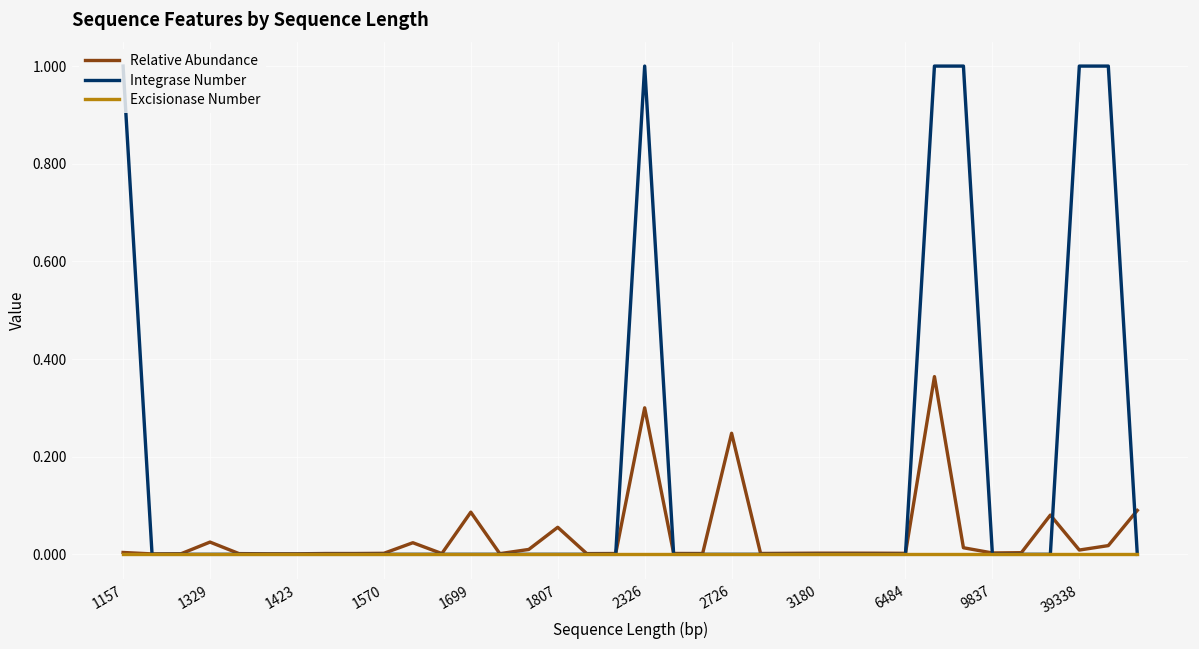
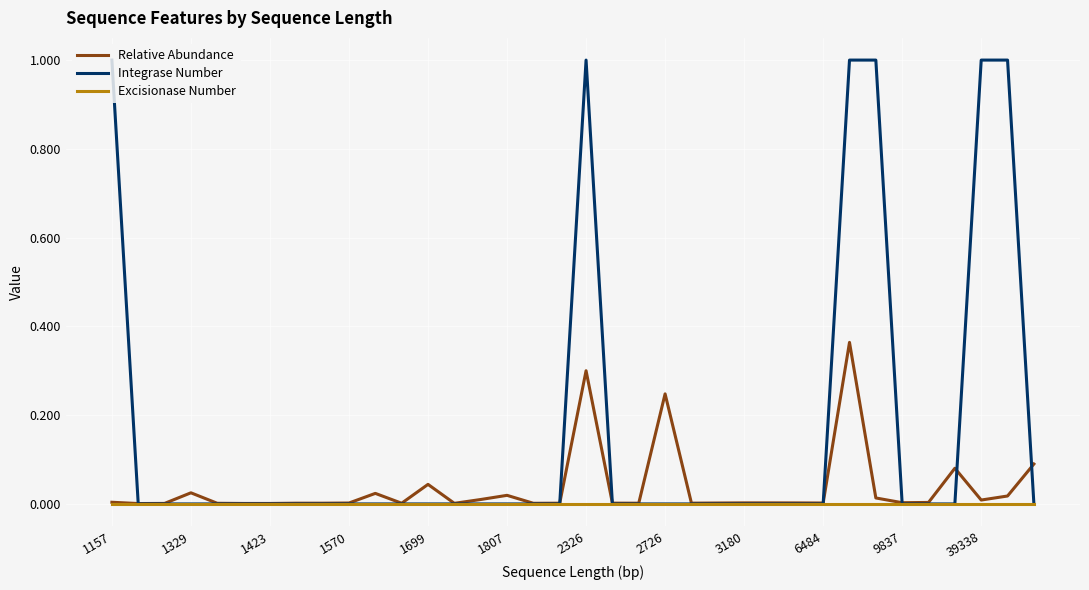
Relative Abundance, 1699: 0.09 -> 0.04
Relative Abundance, 1807: 0.06 -> 0.02
